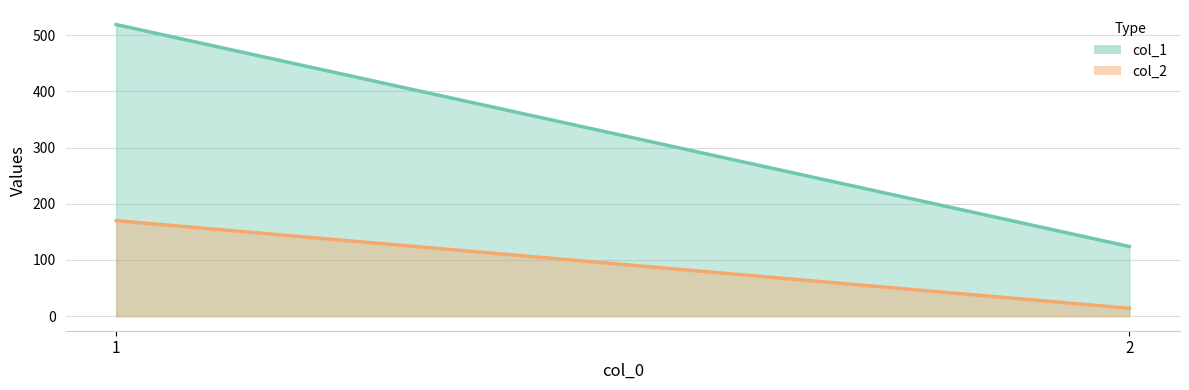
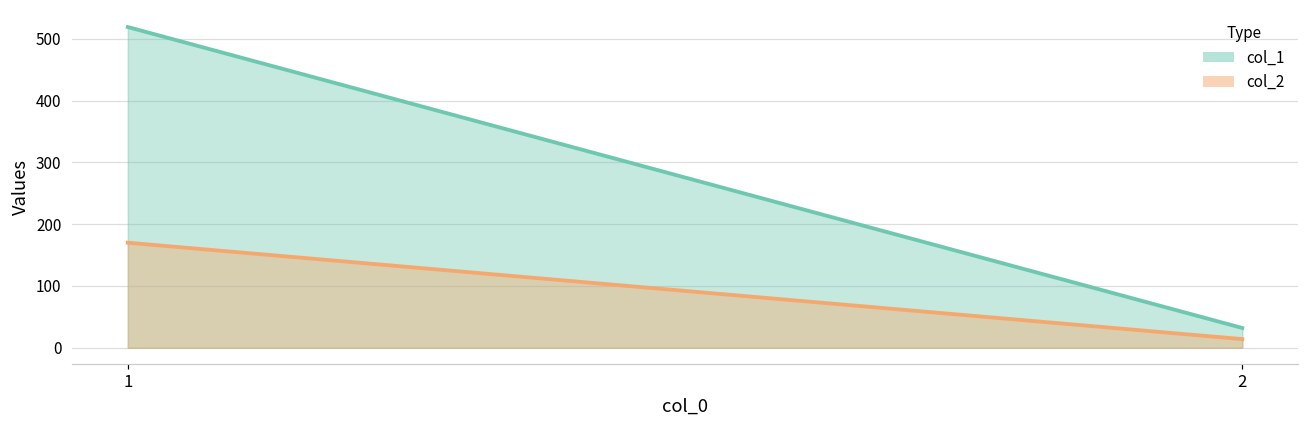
col_1, 2: 120 -> 30
